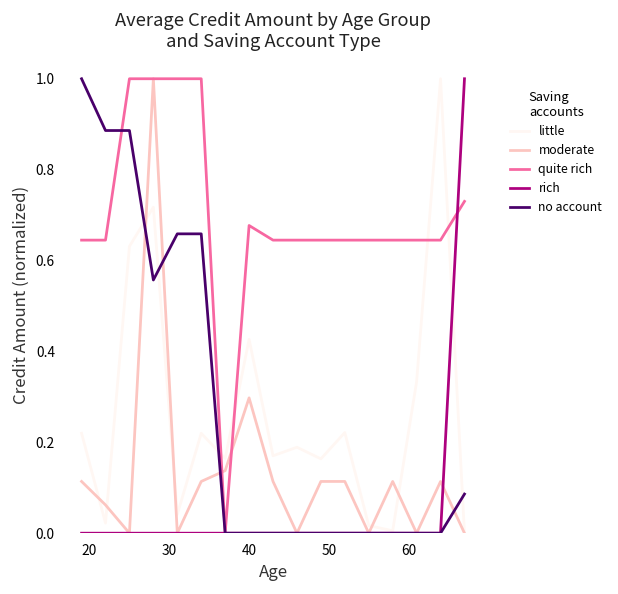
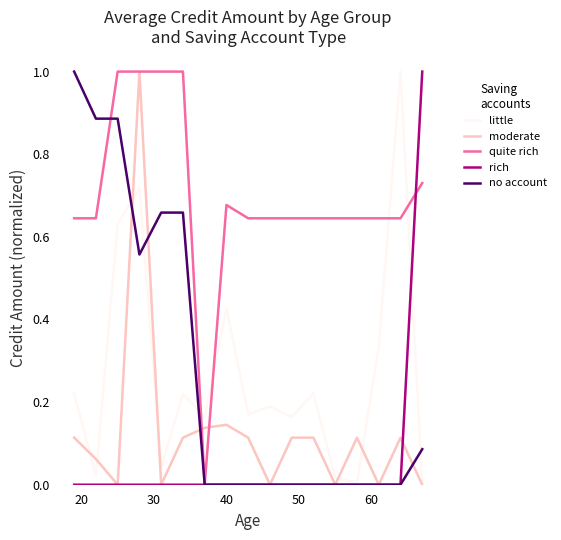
moderate, 40: 0.30 -> 0.15
